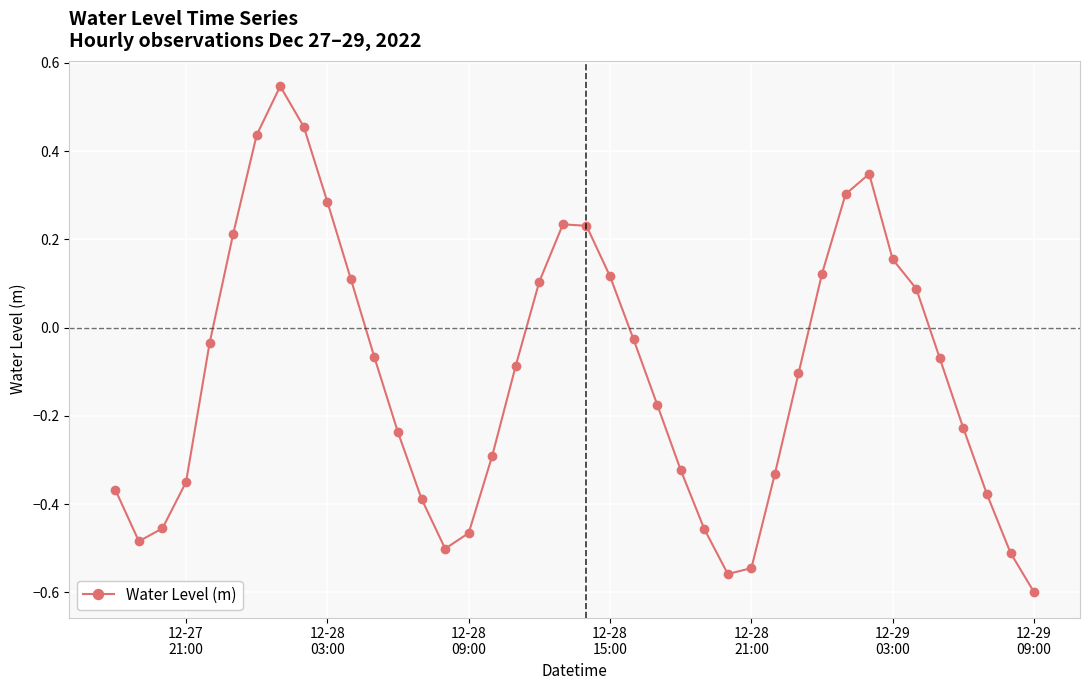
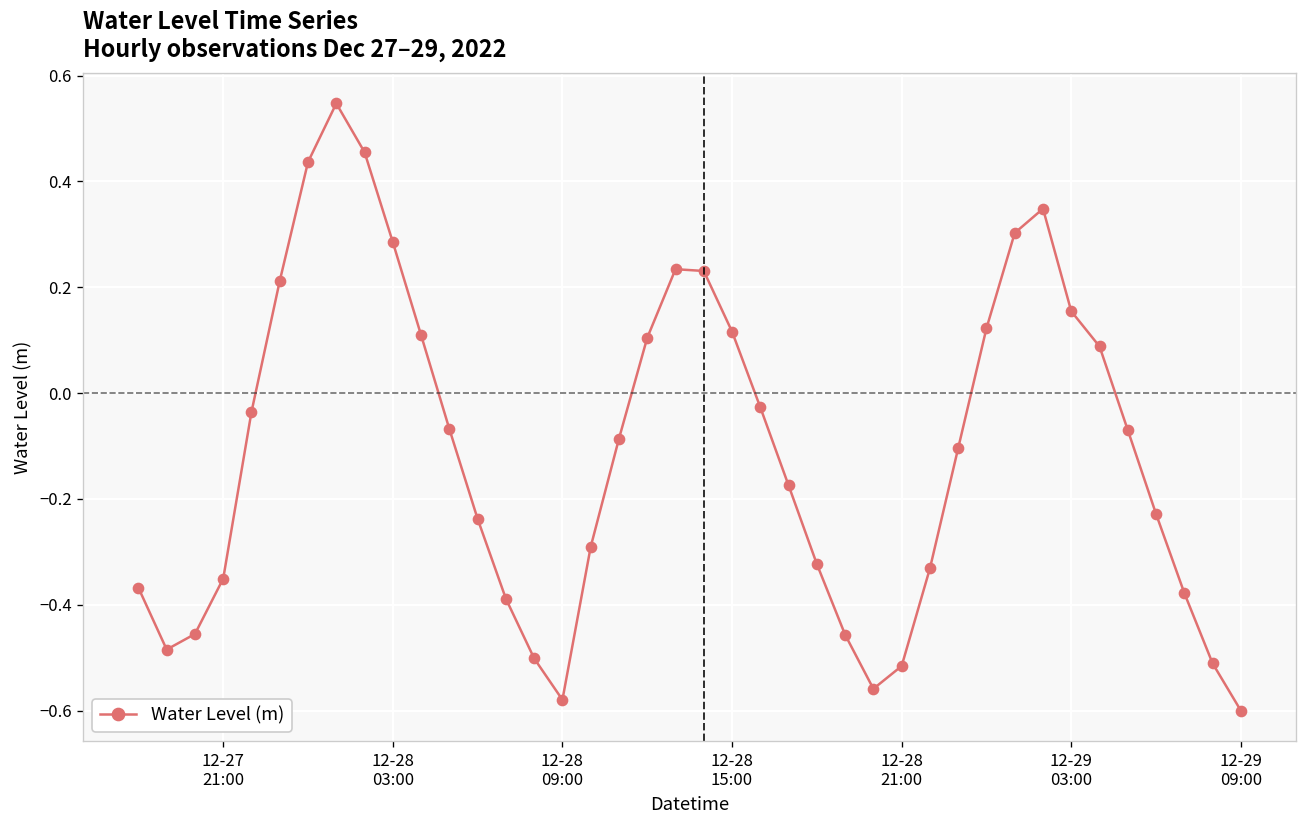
12-28 09:00: -0.47 -> -0.58
12-28 21:00: -0.55 -> -0.52
